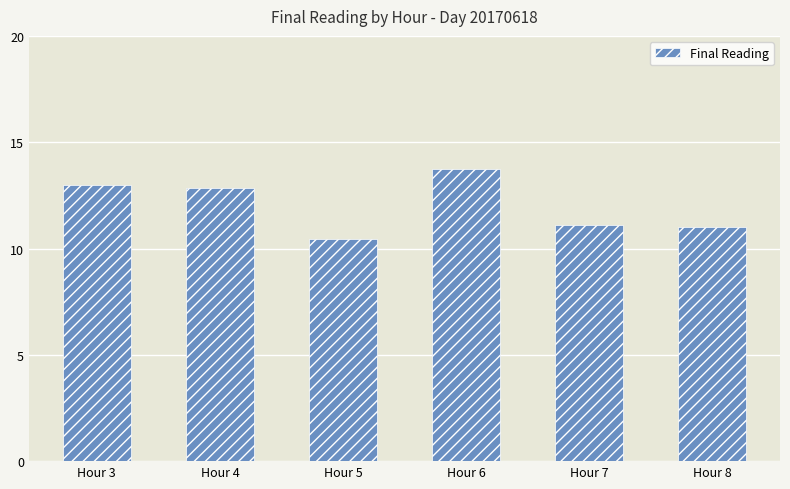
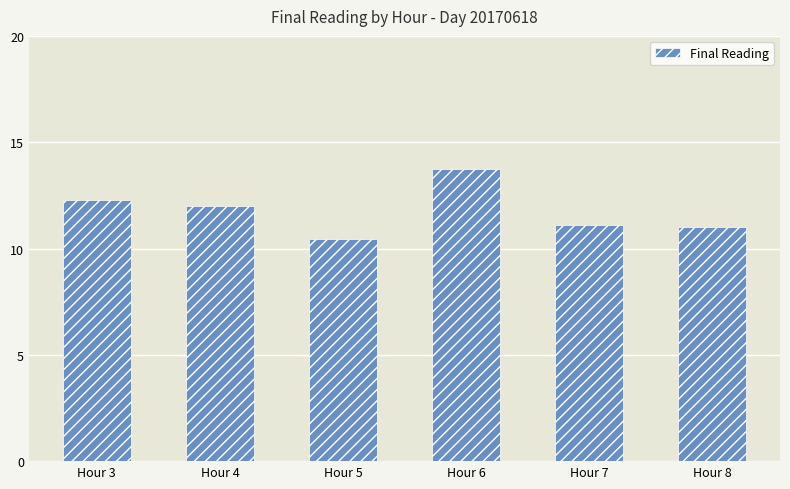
Hour 3: 13.0 -> 12.3
Hour 4: 12.8 -> 12.0
